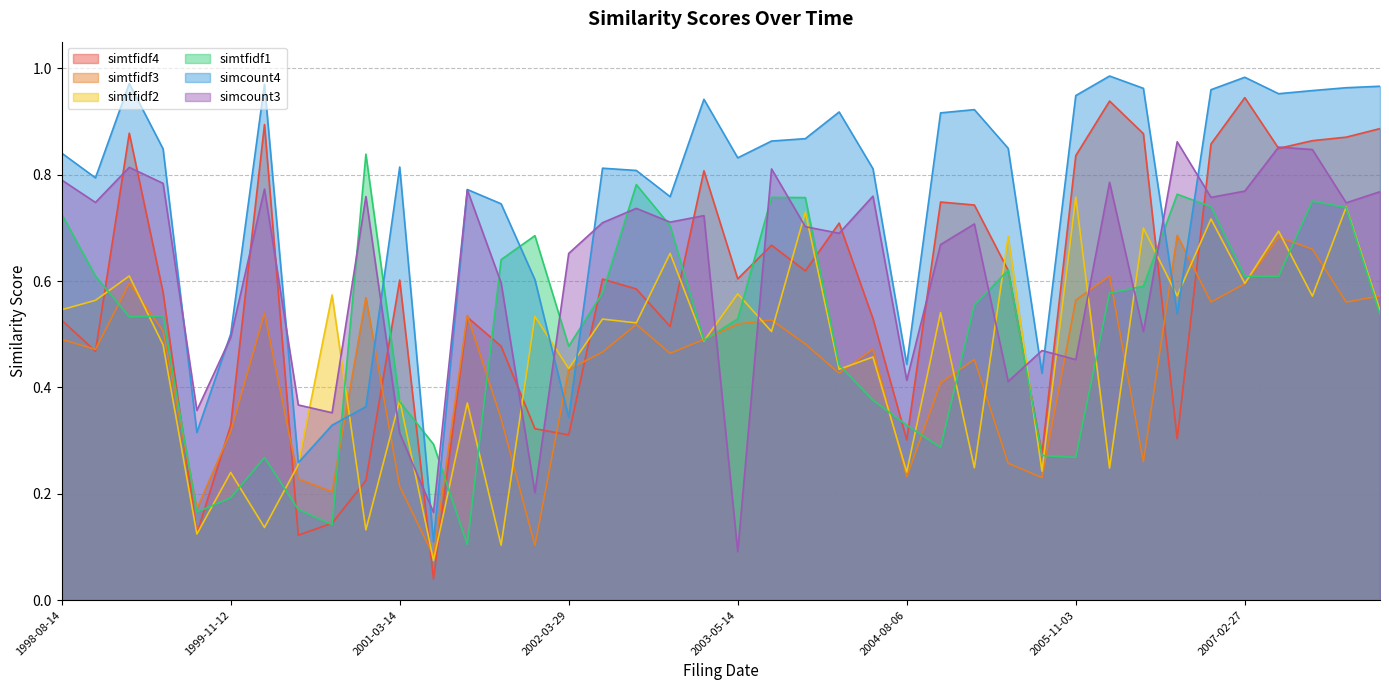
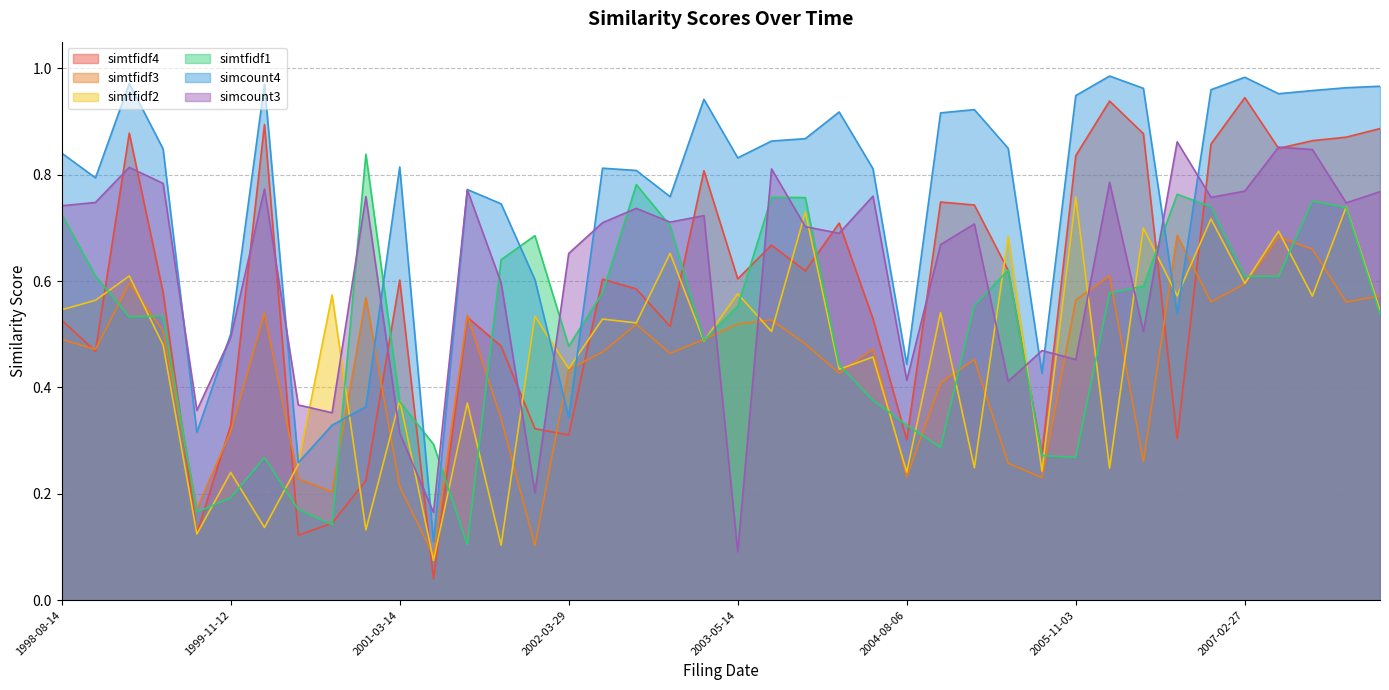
simcount3, 1998-08-14: 0.79 -> 0.74
simtfidf1, 2003-05-14: 0.53 -> 0.55
